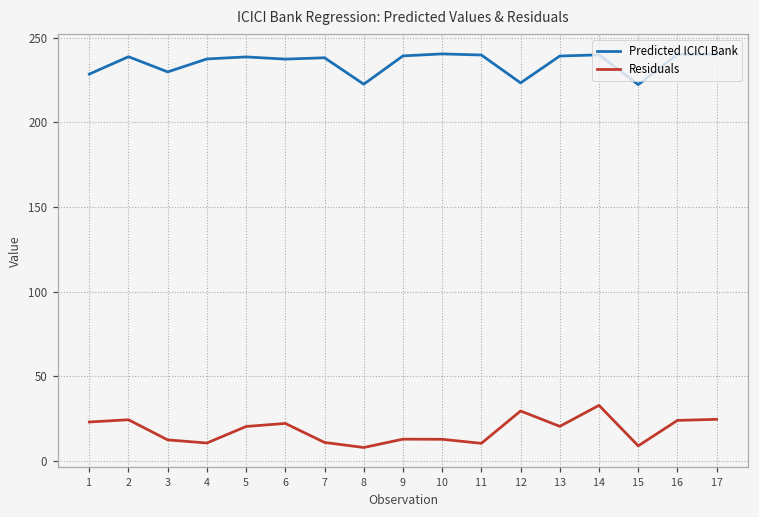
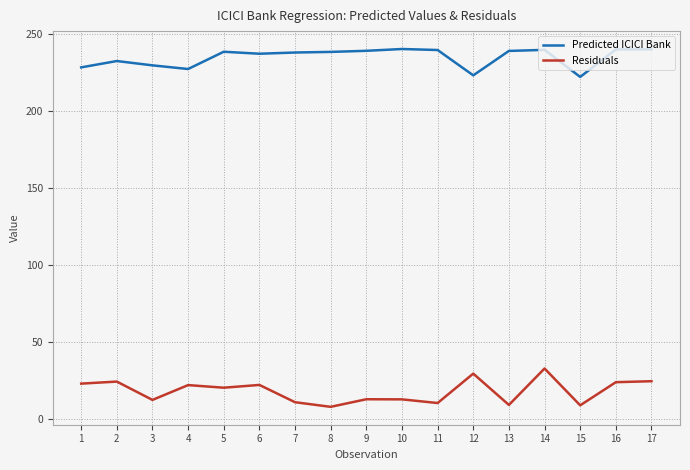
Predicted ICICI Bank, 2: 239 -> 233
Predicted ICICI Bank, 4: 238 -> 228
Residuals, 4: 10 -> 22
Predicted ICICI Bank, 8: 223 -> 239
Residuals, 13: 20 -> 9
